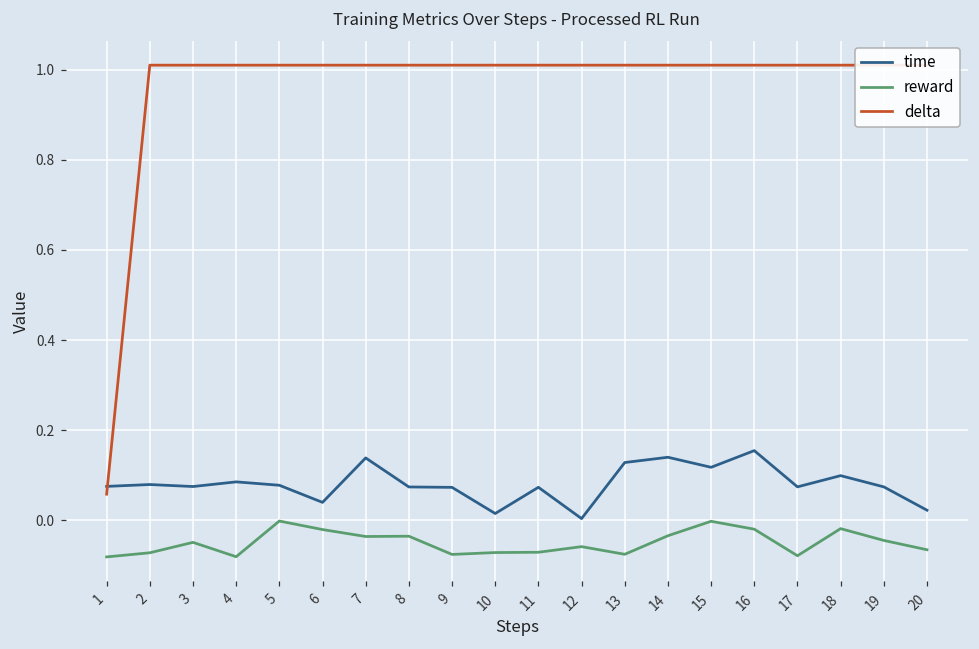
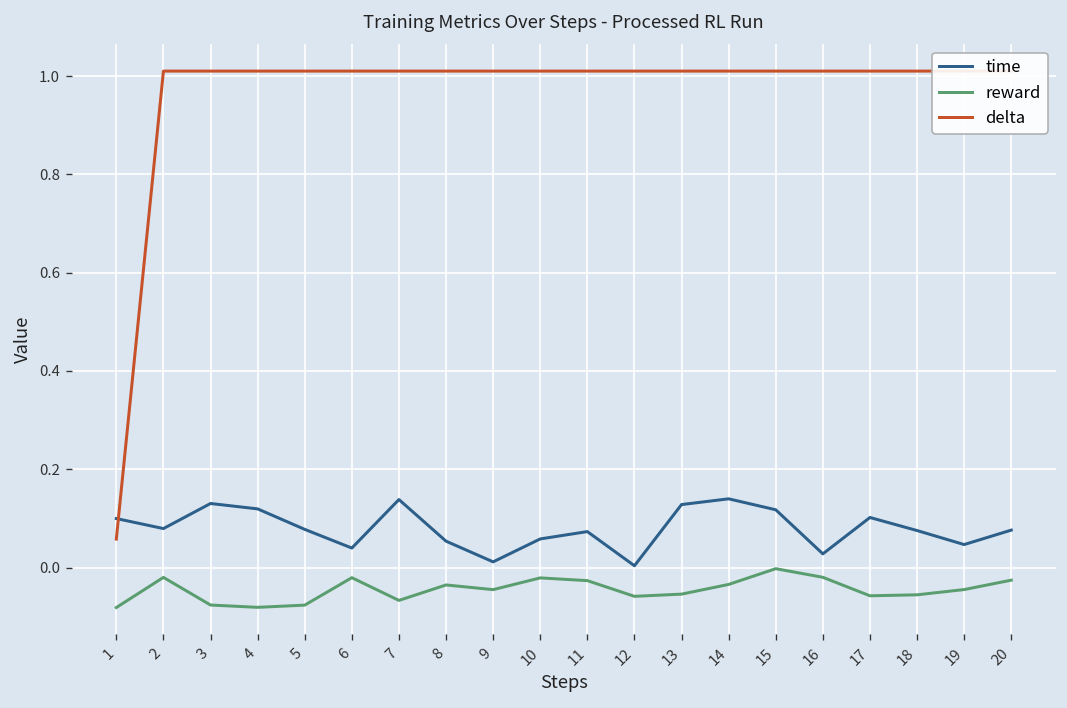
time, 1: 0.08 -> 0.10
reward, 2: -0.07 -> -0.02
time, 3: 0.08 -> 0.13
reward, 3: -0.05 -> -0.08
time, 4: 0.09 -> 0.12
reward, 5: 0.00 -> -0.08
reward, 7: -0.04 -> -0.07
time, 8: 0.07 -> 0.05
time, 9: 0.07 -> 0.01
reward, 9: -0.08 -> -0.04
time, 10: 0.02 -> 0.06
reward, 10: -0.07 -> -0.02
reward, 11: -0.07 -> -0.03
reward, 13: -0.08 -> -0.05
time, 16: 0.15 -> 0.03
time, 17: 0.07 -> 0.10
reward, 17: -0.08 -> -0.06
time, 18: 0.10 -> 0.08
reward, 18: -0.02 -> -0.06
time, 19: 0.07 -> 0.05
time, 20: 0.02 -> 0.08
reward, 20: -0.07 -> -0.03
